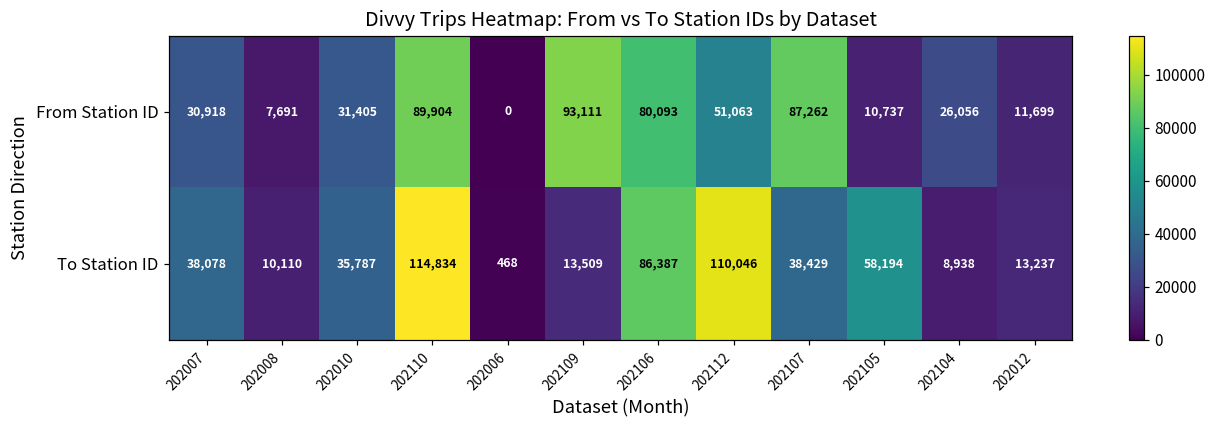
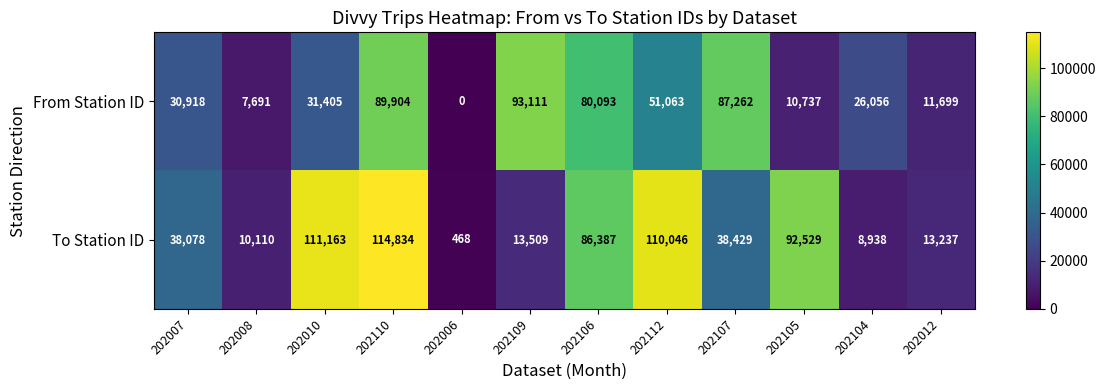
To Station ID, 202010: 35,787 -> 111,163
To Station ID, 202105: 58,194 -> 92,529
